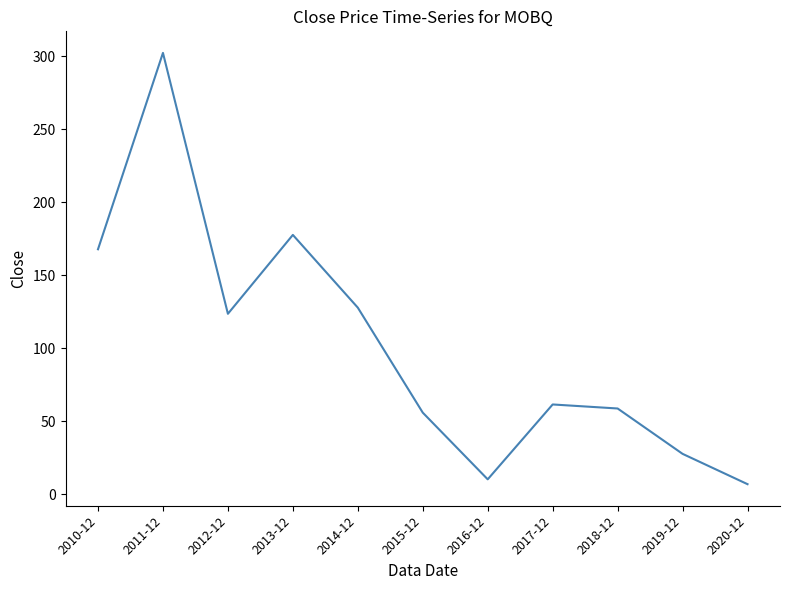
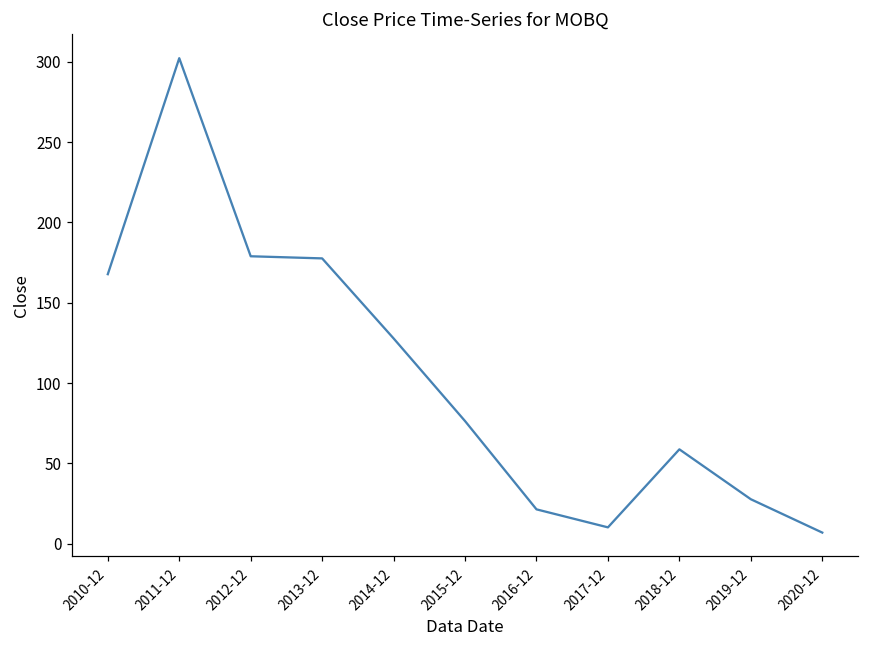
2012-12: 124 -> 179
2015-12: 56 -> 76
2016-12: 10 -> 21
2017-12: 61 -> 10
